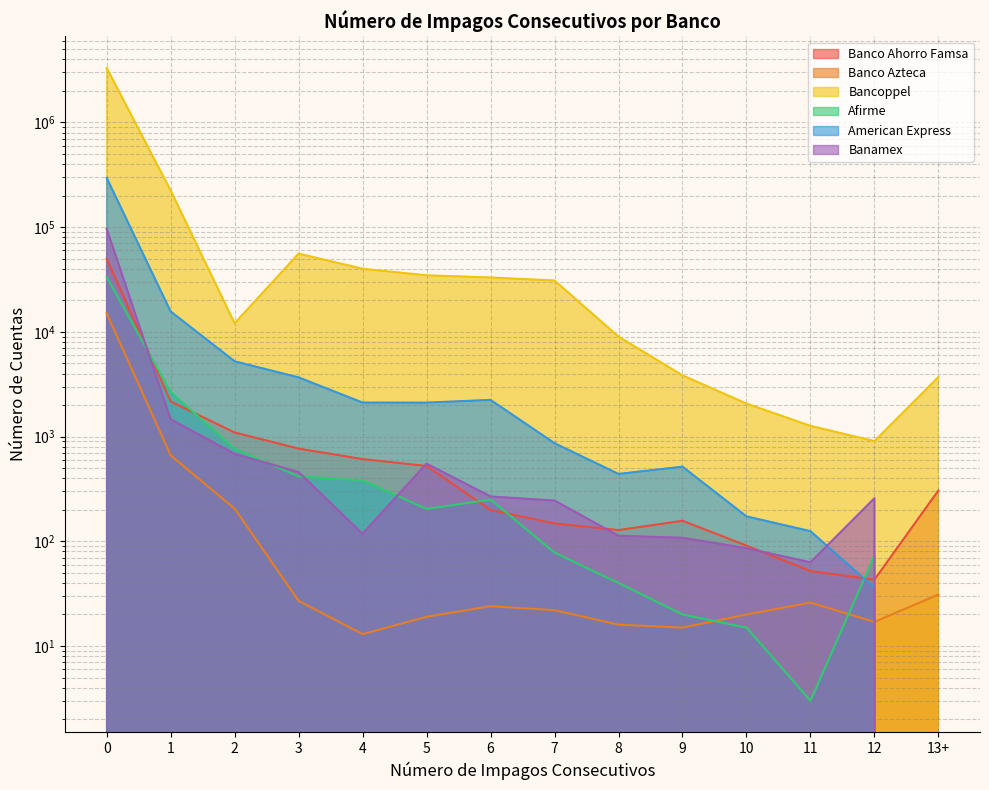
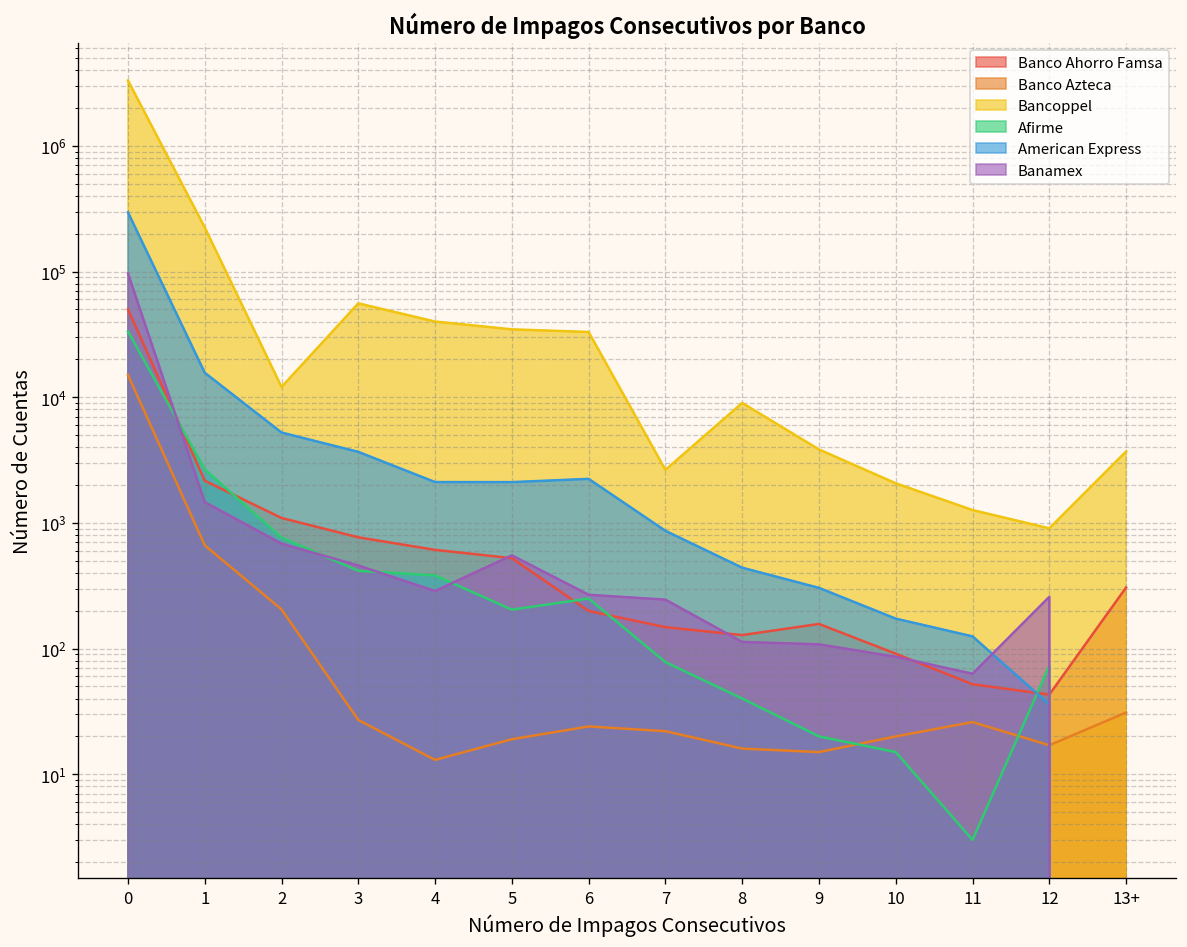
Banamex, 4: 120 -> 290
Bancoppel, 7: 31000 -> 2600
American Express, 9: 500 -> 300
